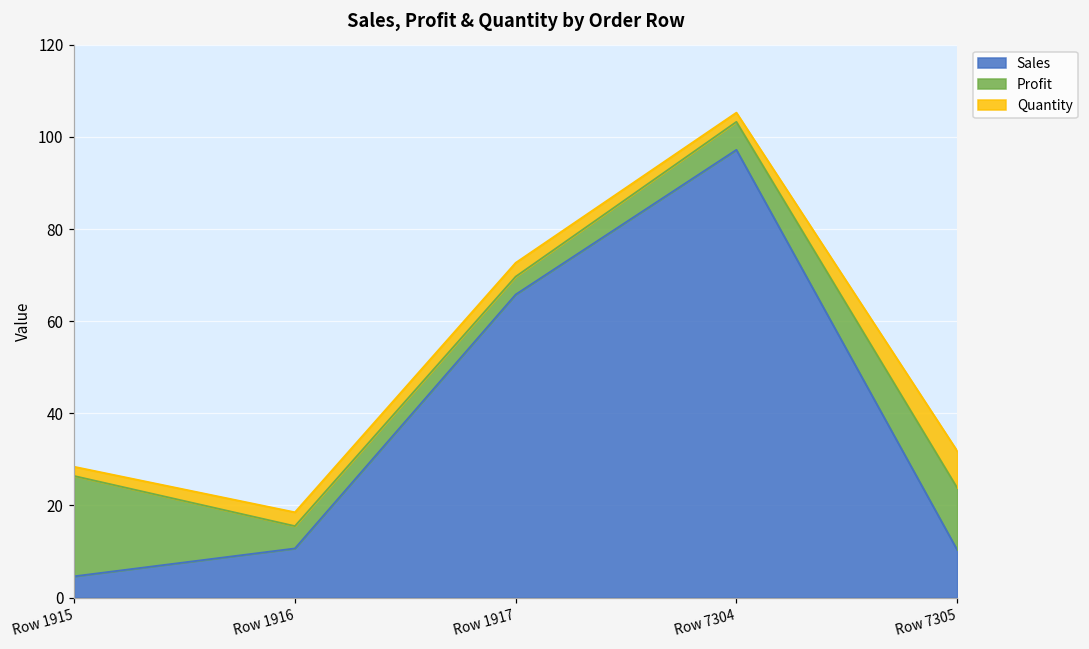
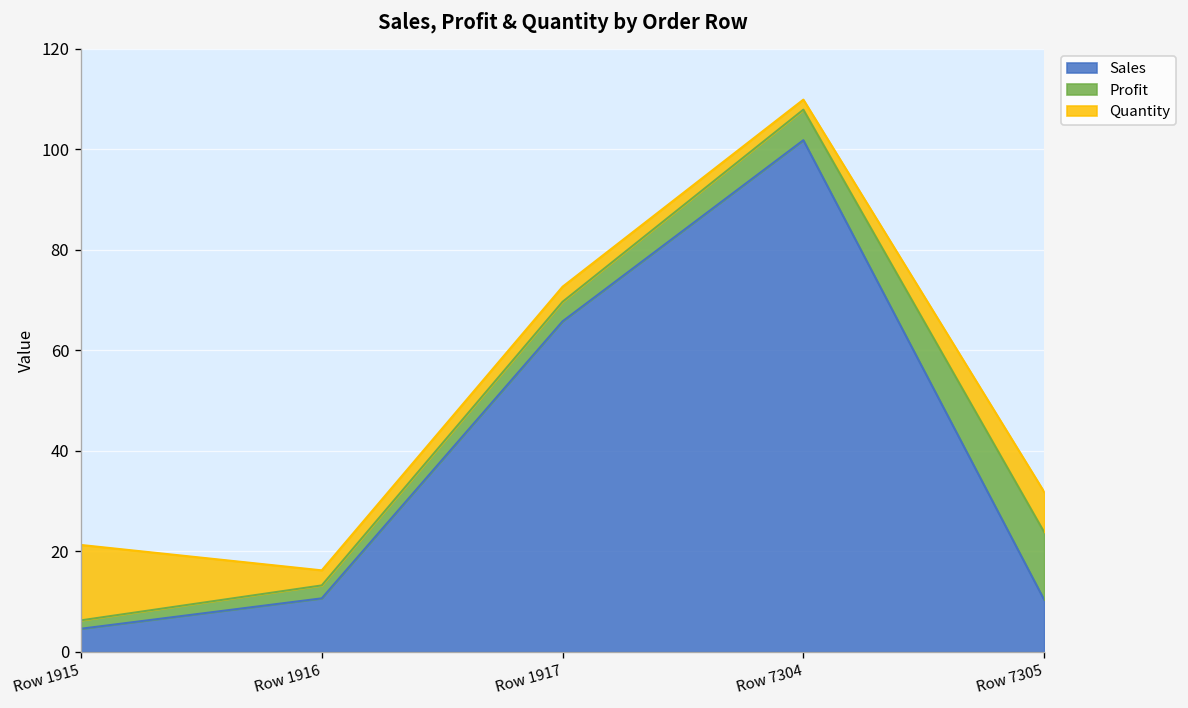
Profit, Row 1915: 22 -> 2
Quantity, Row 1915: 2 -> 15
Profit, Row 1916: 5 -> 3
Sales, Row 7304: 97 -> 102
